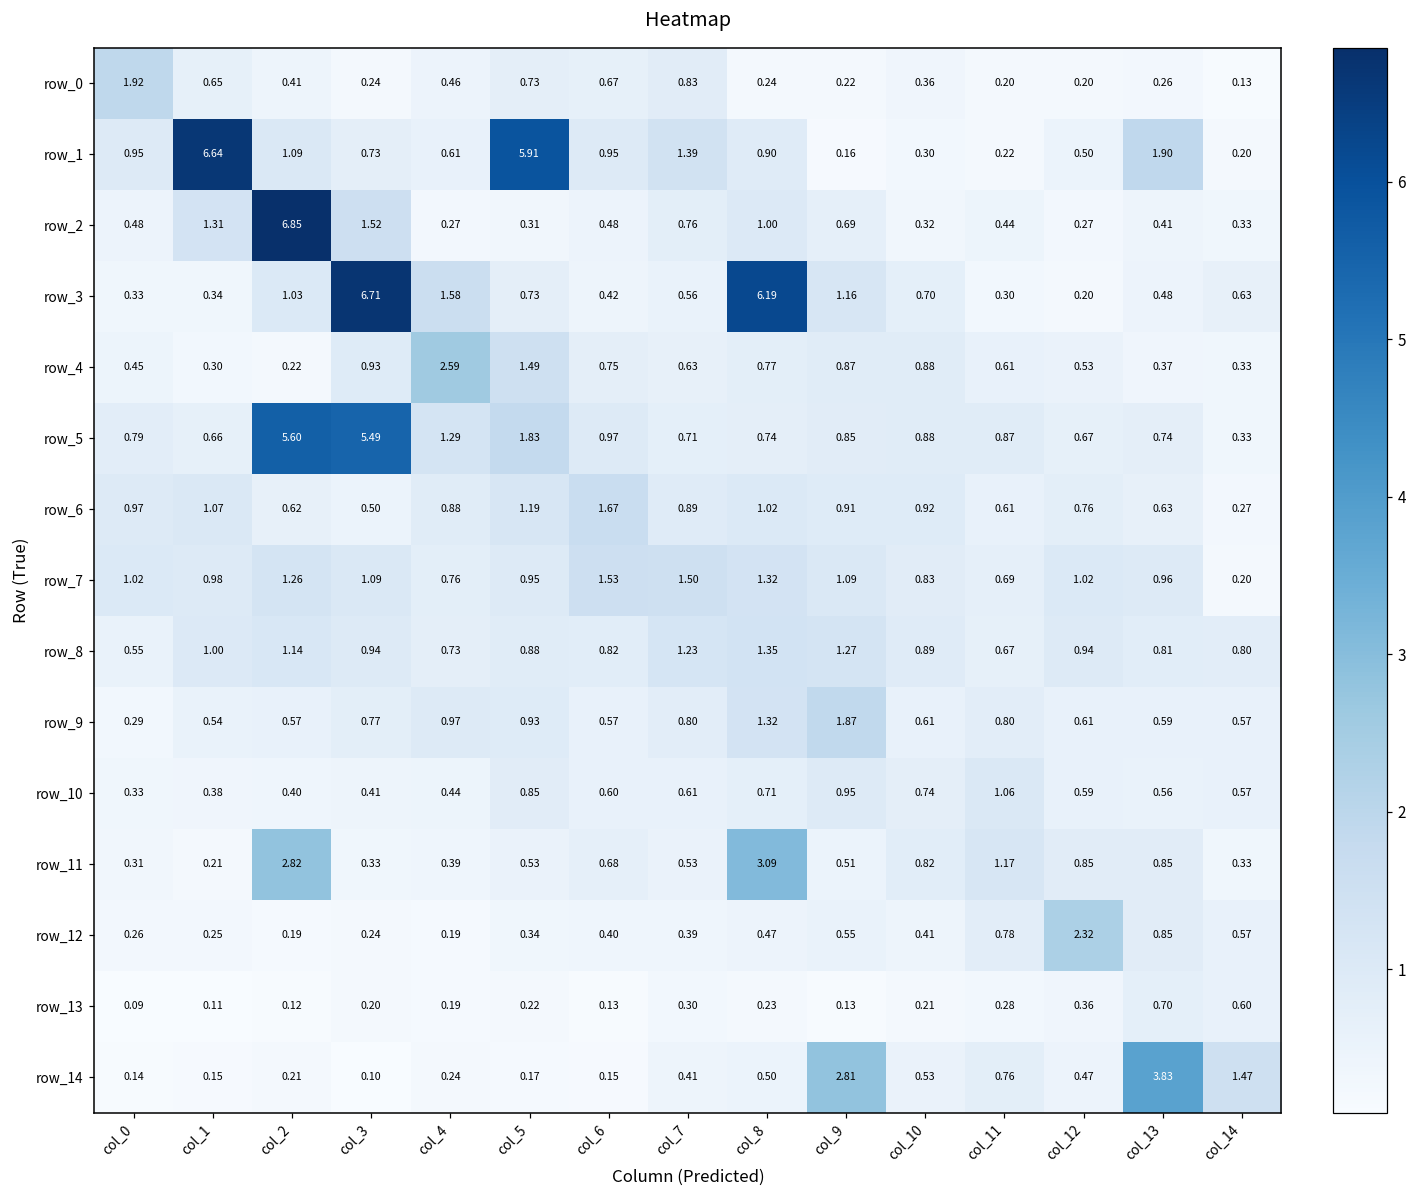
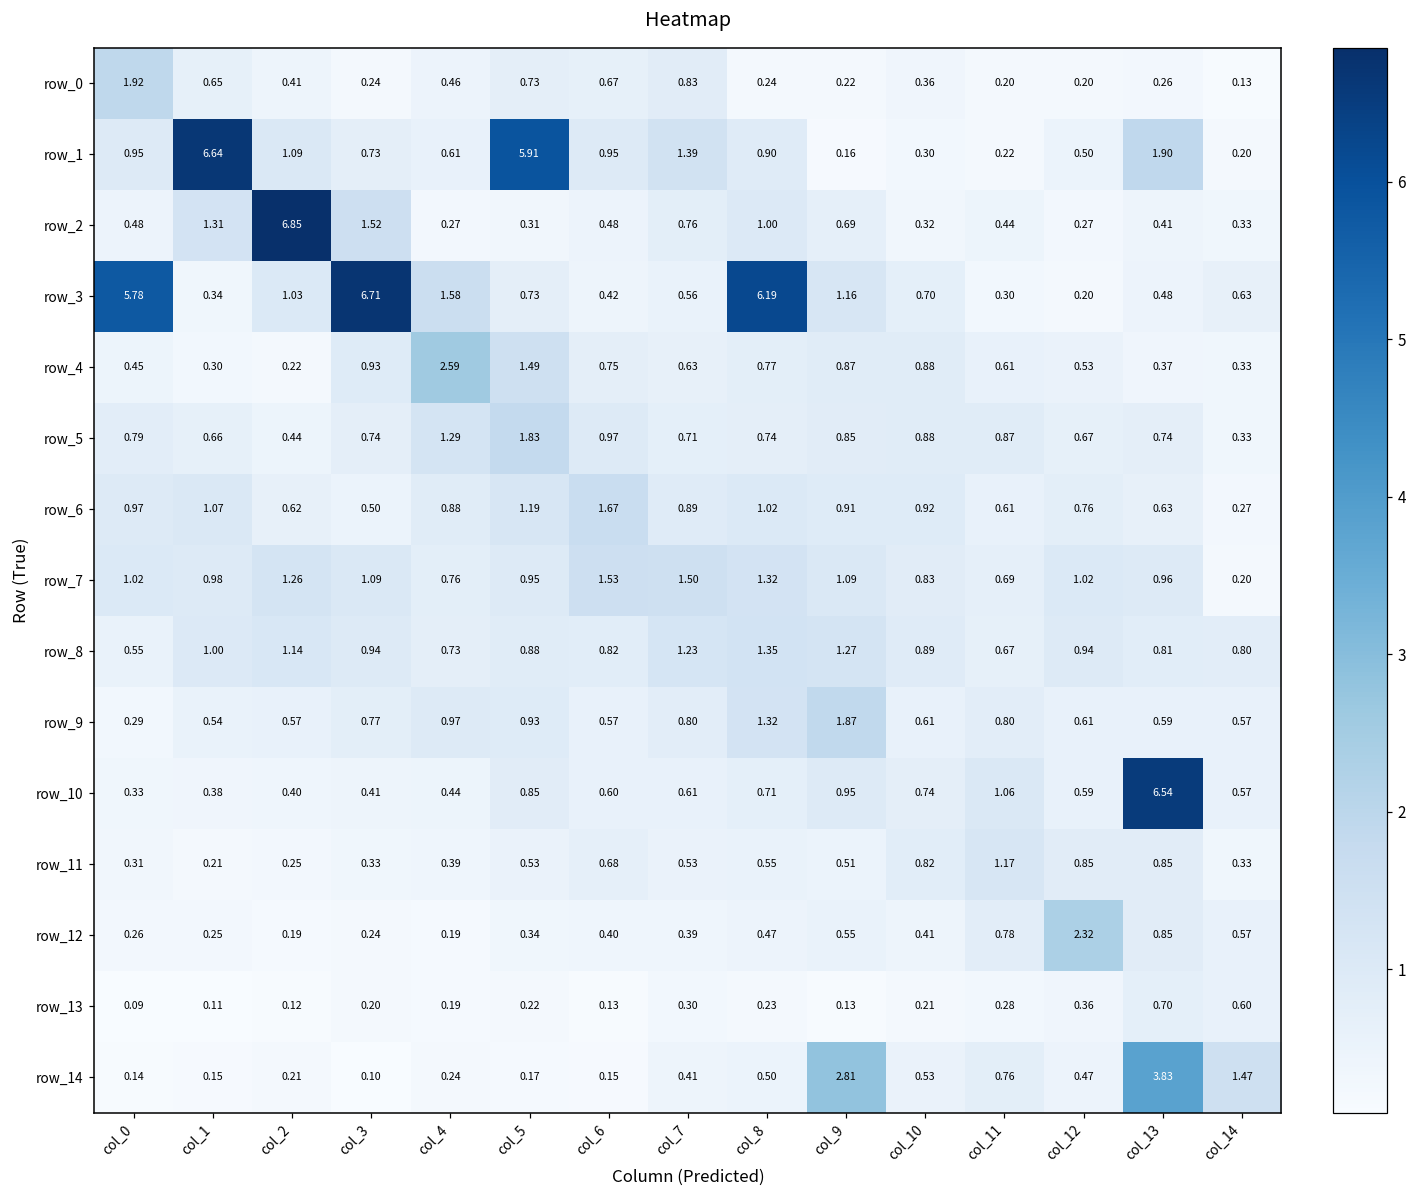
row_3, col_0: 0.33 -> 5.78
row_5, col_2: 5.60 -> 0.44
row_5, col_3: 5.49 -> 0.74
row_10, col_13: 0.56 -> 6.54
row_11, col_2: 2.82 -> 0.25
row_11, col_8: 3.09 -> 0.55
